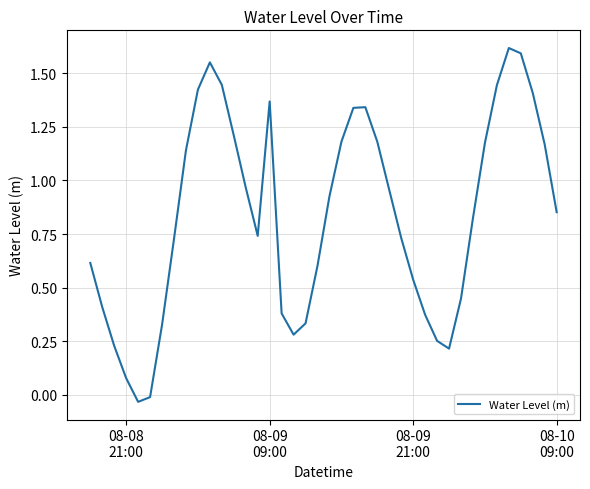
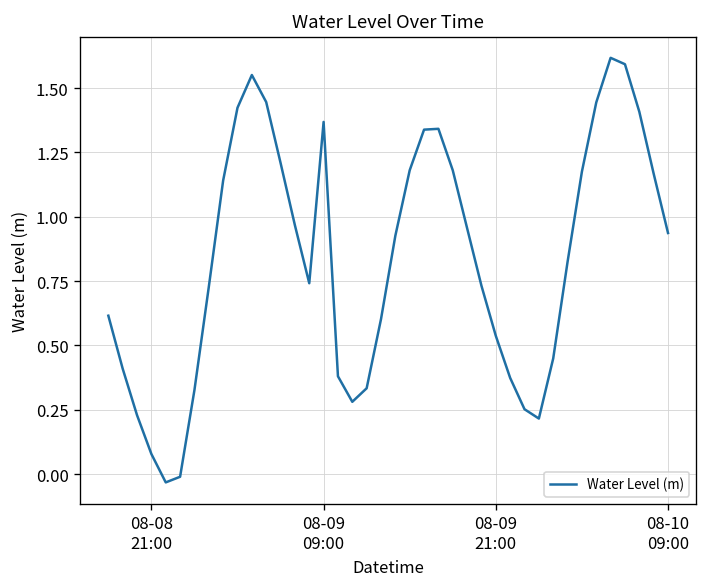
08-10 09:00: 0.85 -> 0.94
